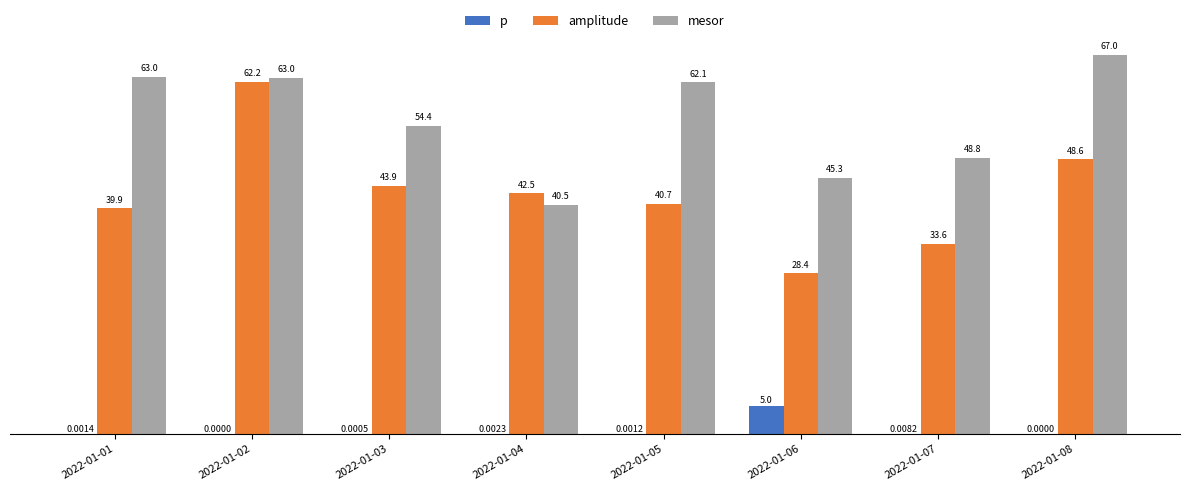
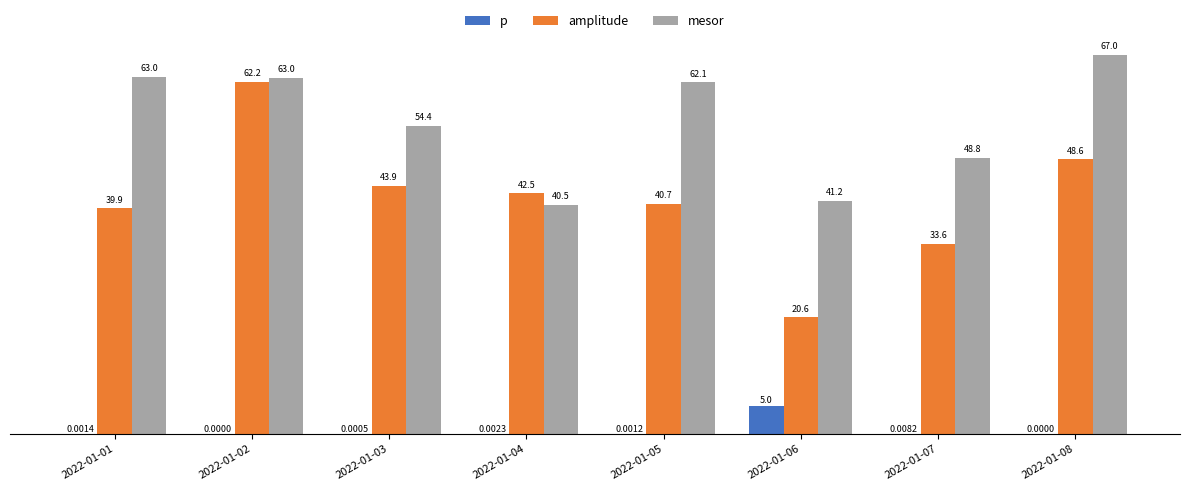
amplitude, 2022-01-06: 28.4 -> 20.6
mesor, 2022-01-06: 45.3 -> 41.2
